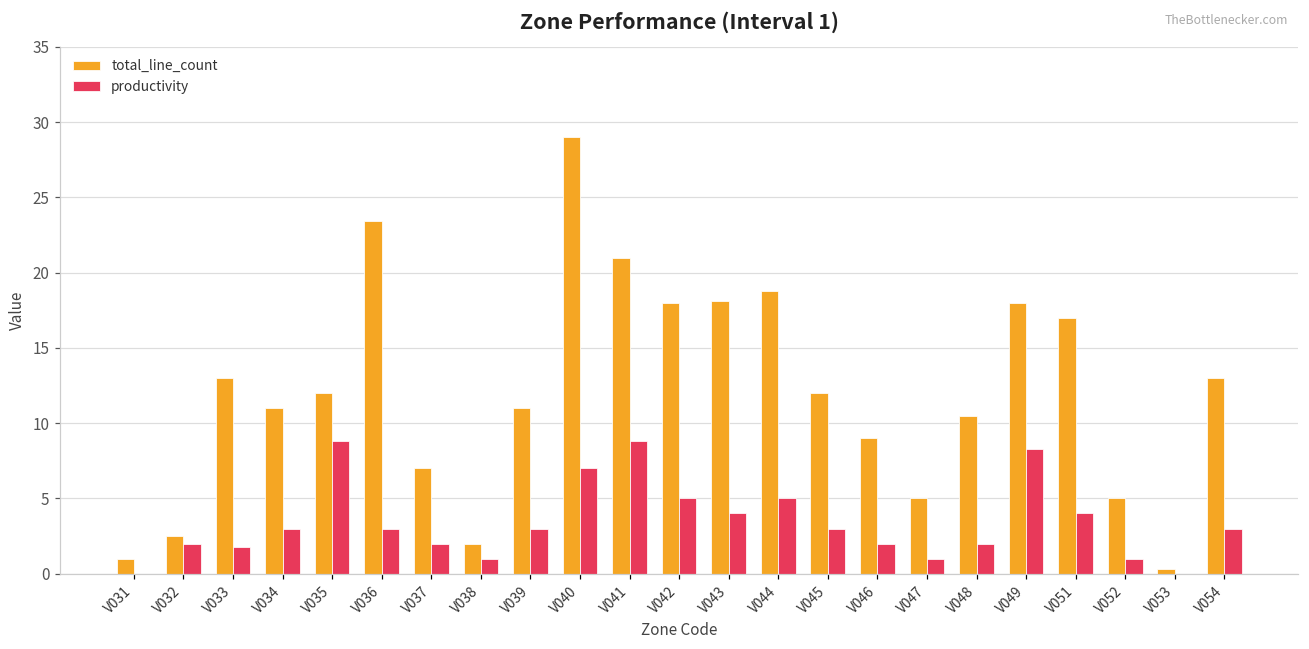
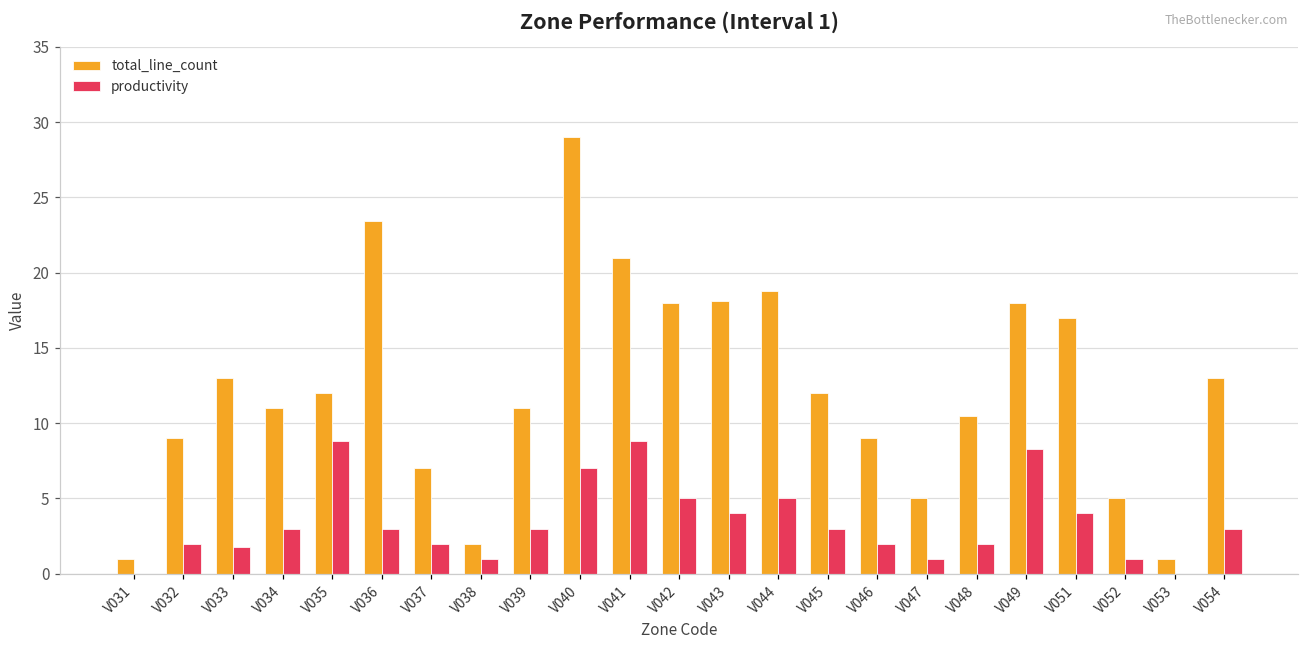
total_line_count, V032: 2.5 -> 9.0
total_line_count, V053: 0.3 -> 1.0
